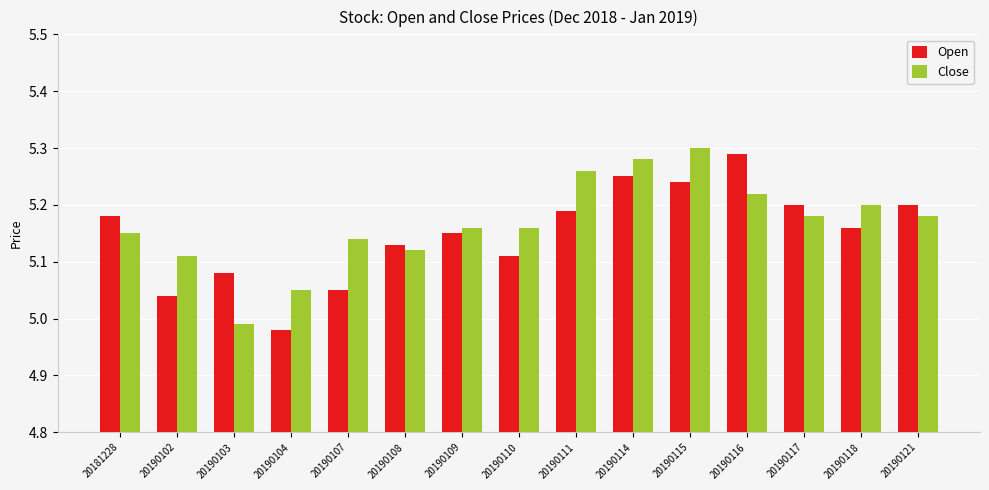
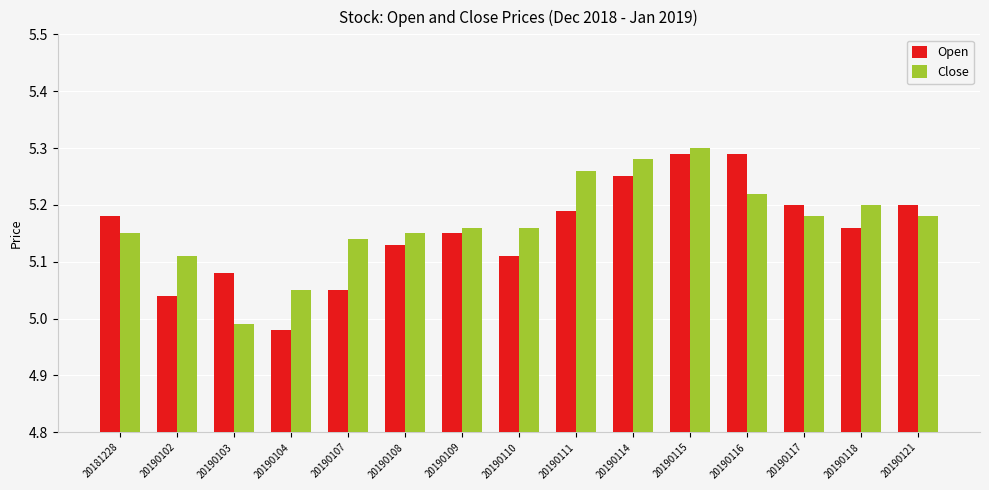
Close, 20190108: 5.12 -> 5.15
Open, 20190115: 5.24 -> 5.29
